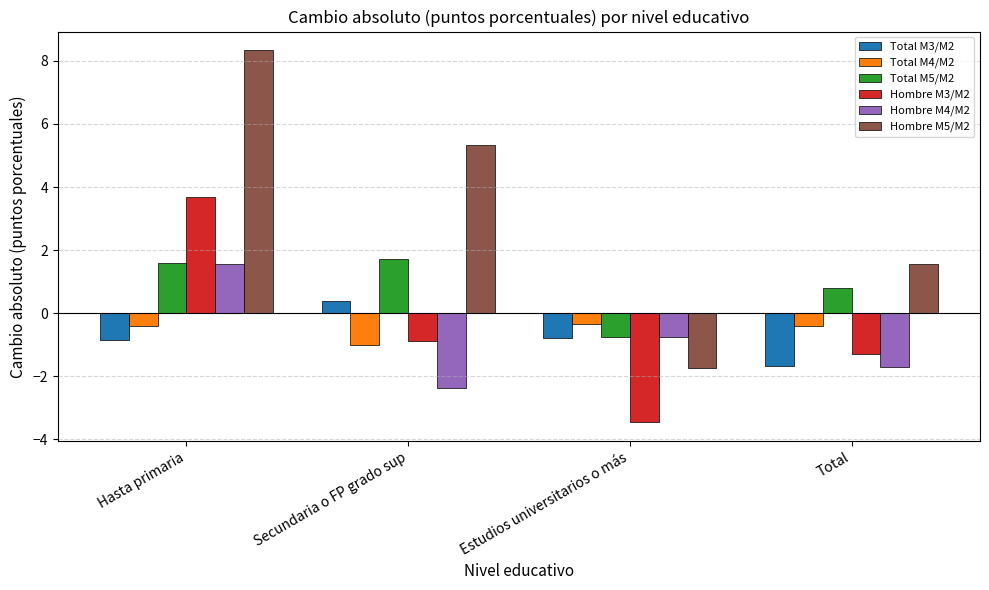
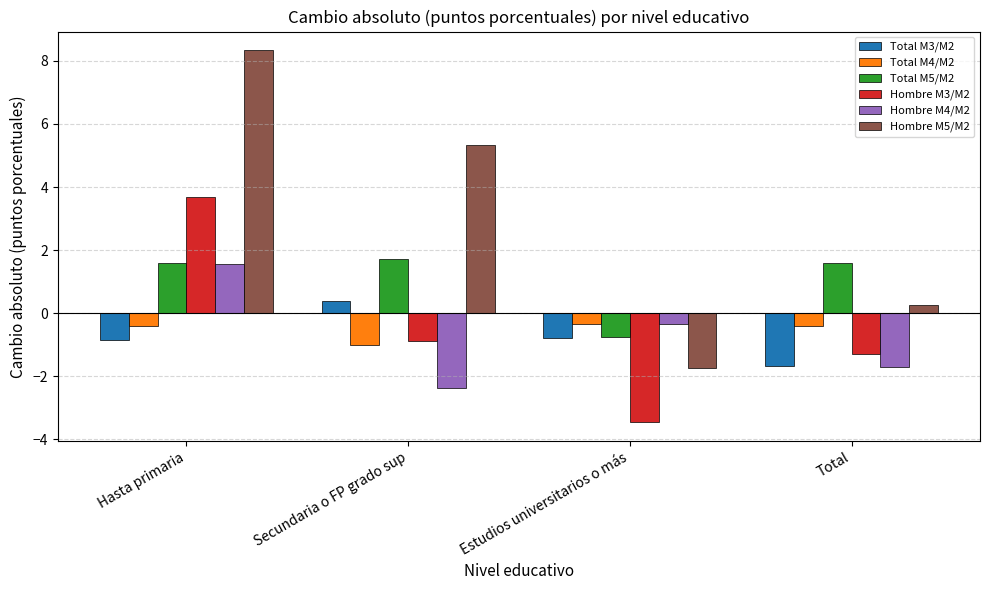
Hombre M4/M2, Estudios universitarios o más: -0.7 -> -0.3
Total M5/M2, Total: 0.8 -> 1.6
Hombre M5/M2, Total: 1.6 -> 0.3
